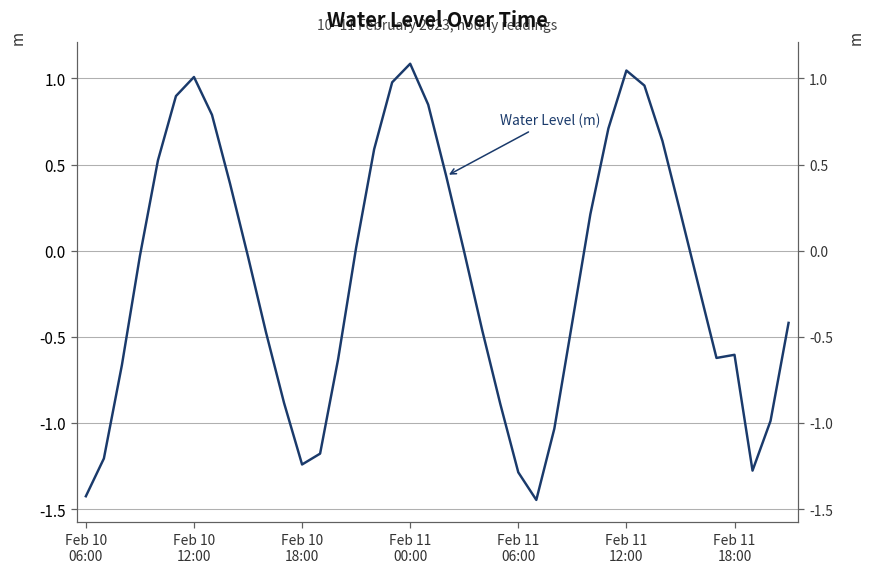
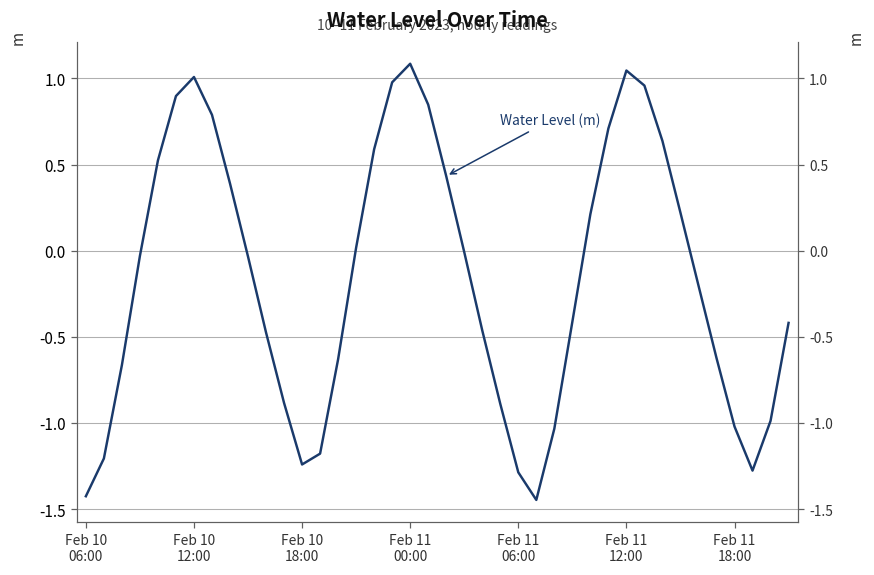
Feb 11 18:00: -0.60 -> -1.02
